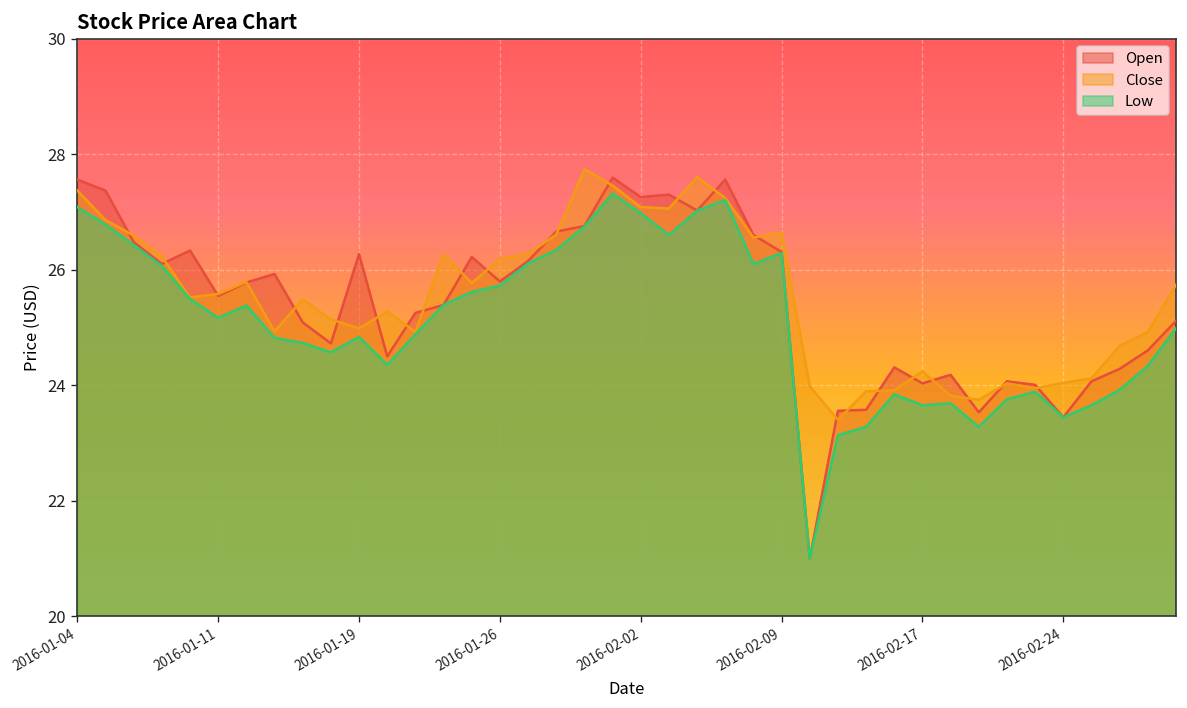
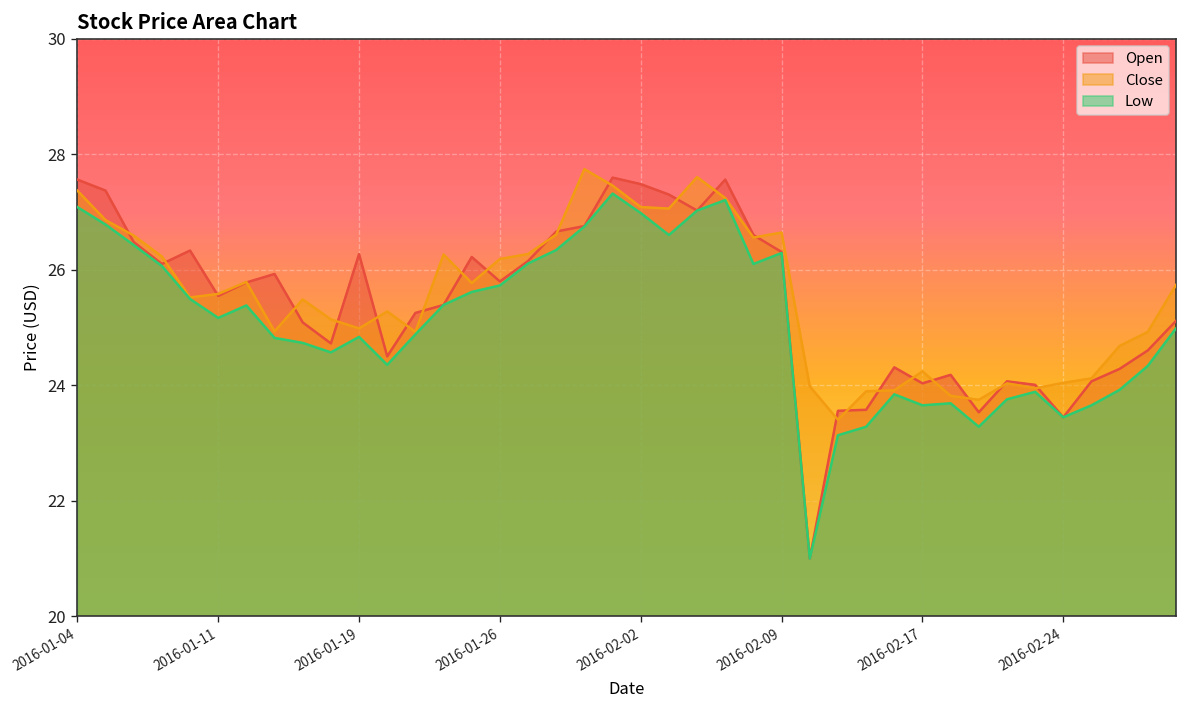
Open, 2016-02-02: 27.3 -> 27.5
